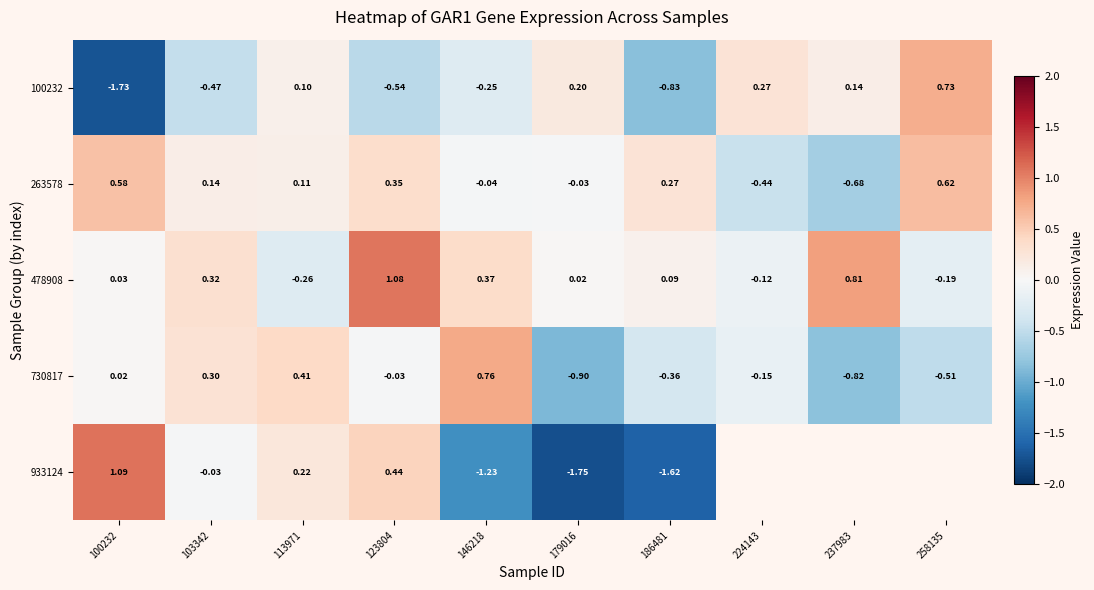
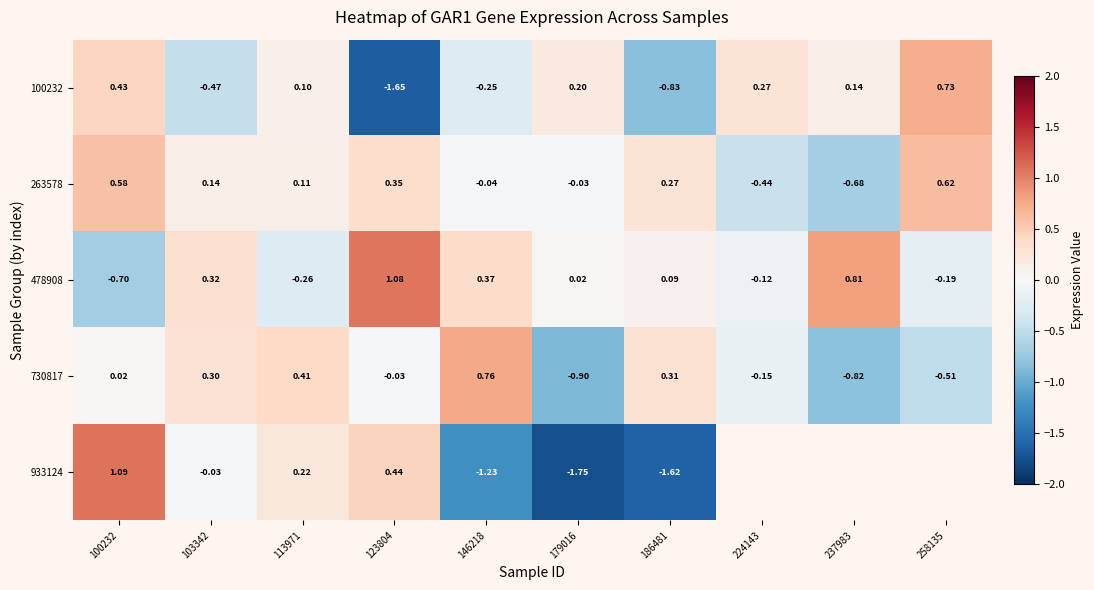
100232, 100232: -1.73 -> 0.43
100232, 123804: -0.54 -> -1.65
478908, 100232: 0.03 -> -0.70
730817, 186481: -0.36 -> 0.31
